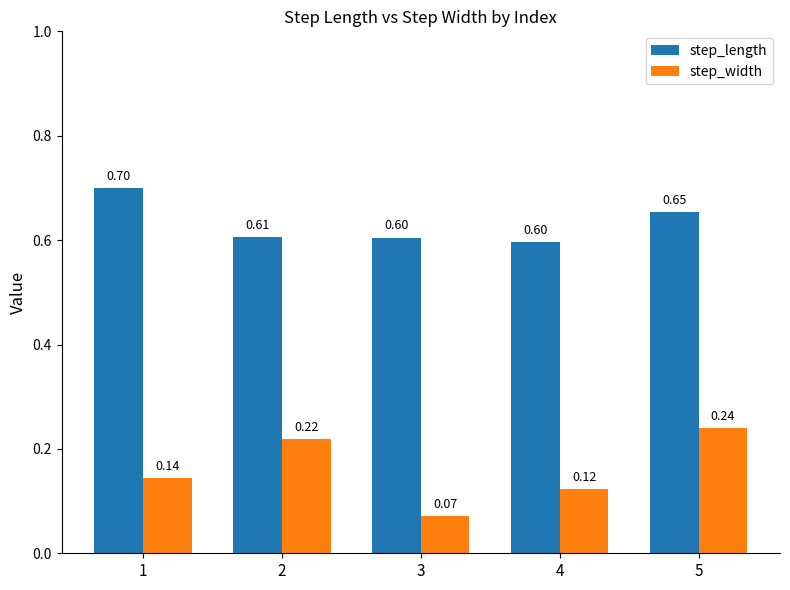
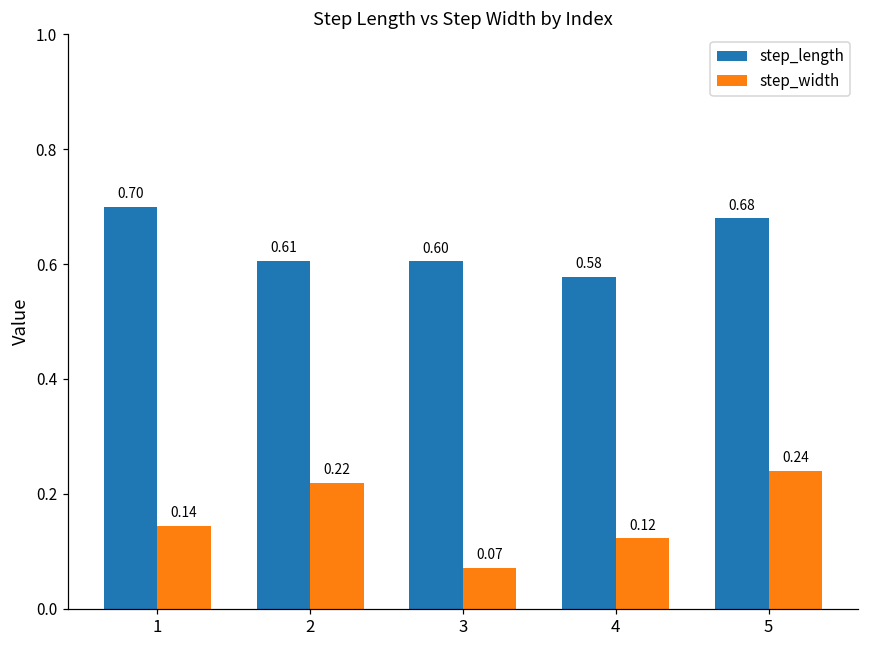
step_length, 4: 0.60 -> 0.58
step_length, 5: 0.65 -> 0.68
